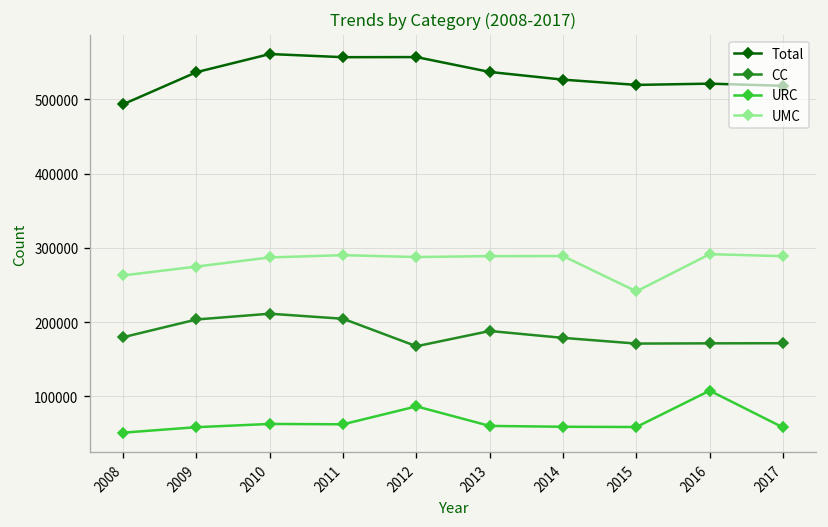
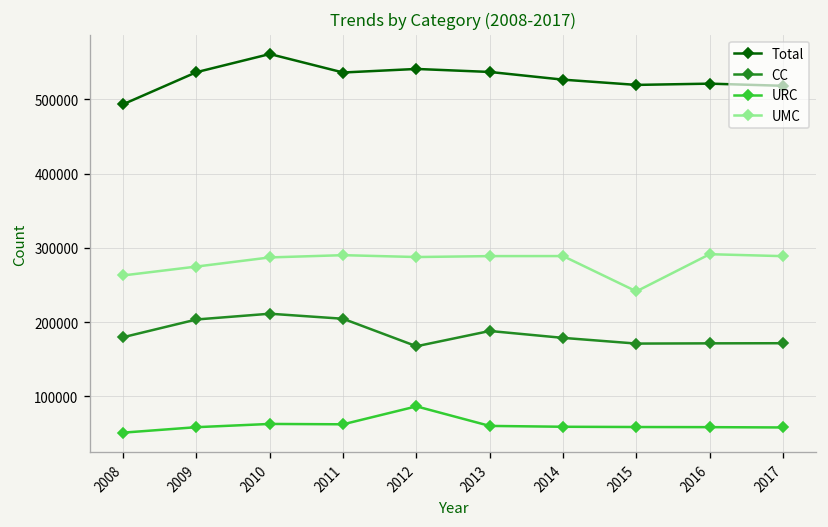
Total, 2011: 560000 -> 540000
Total, 2012: 560000 -> 540000
URC, 2016: 110000 -> 60000
